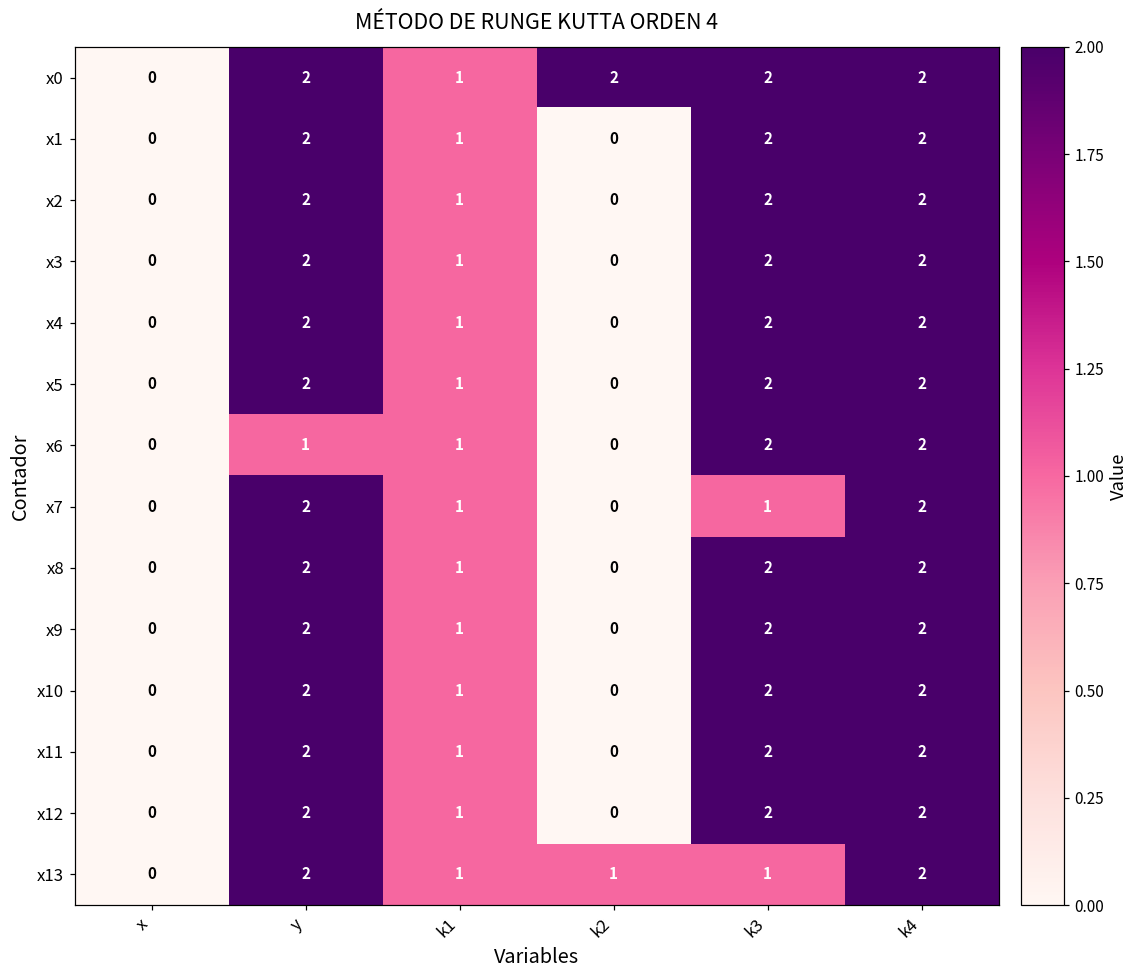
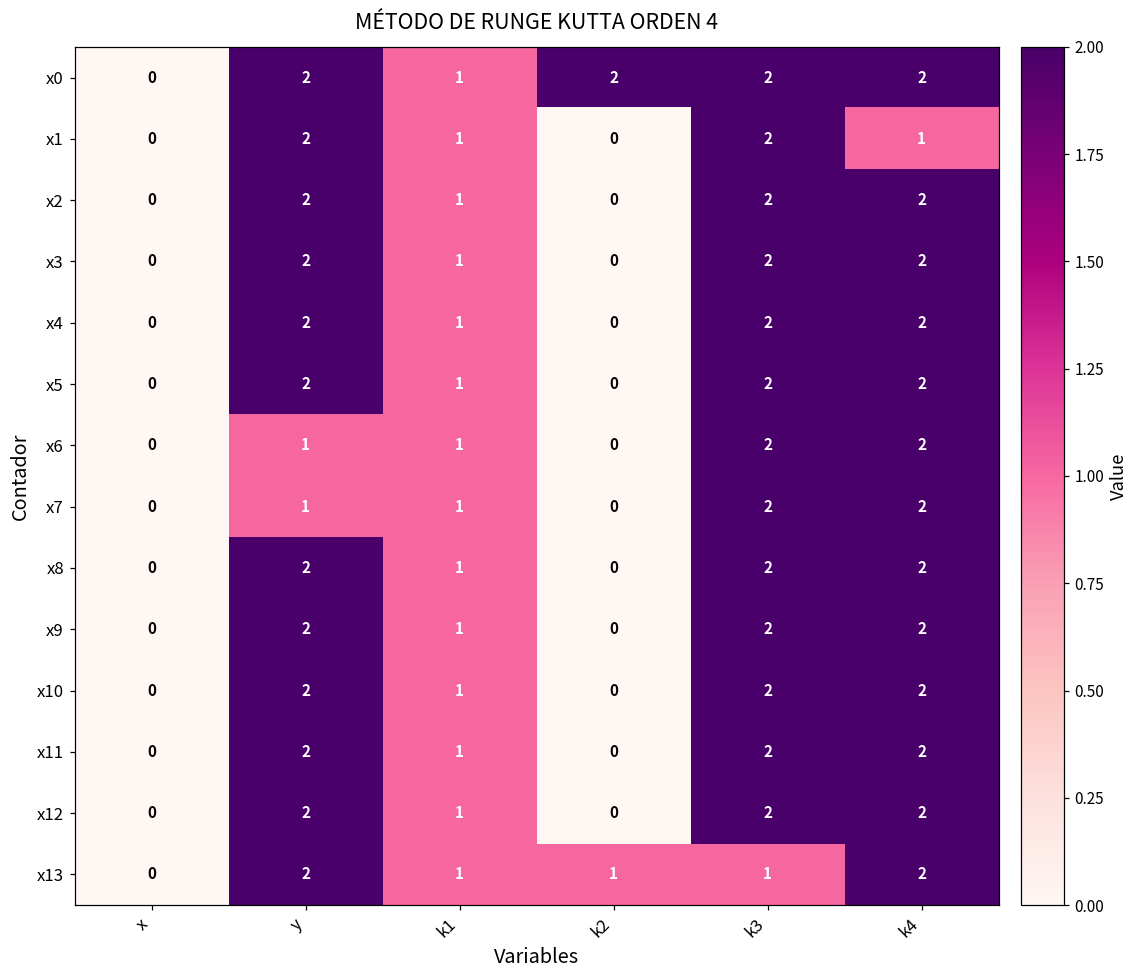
x1, k4: 2 -> 1
x7, y: 2 -> 1
x7, k3: 1 -> 2
